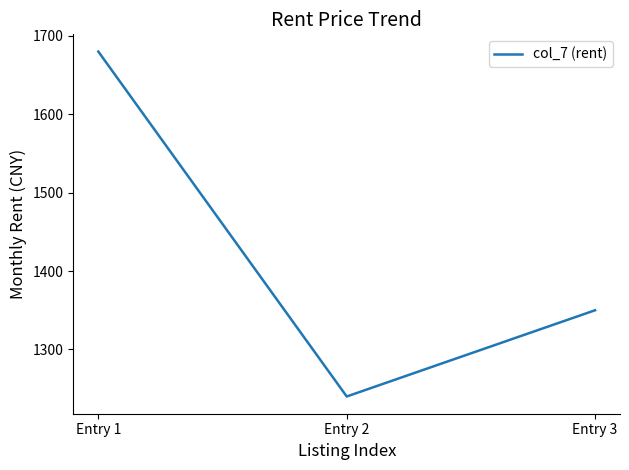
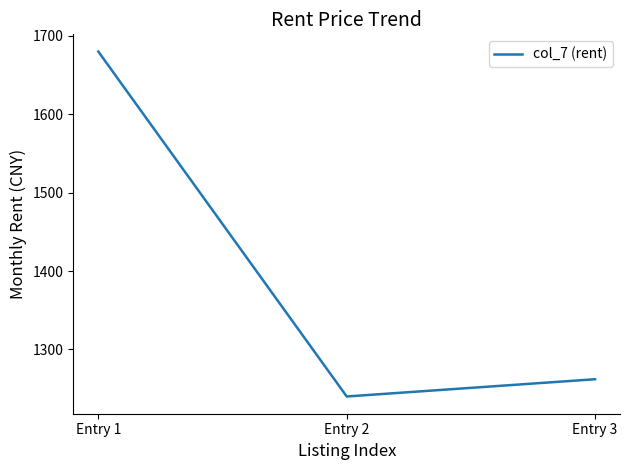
Entry 3: 1350 -> 1260
